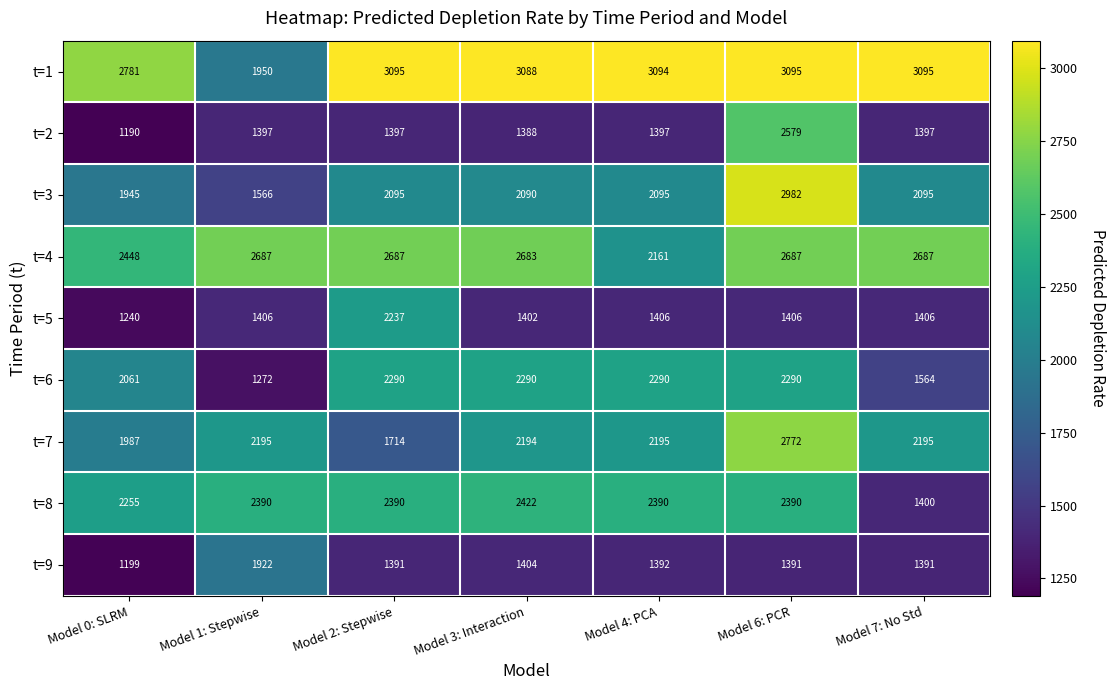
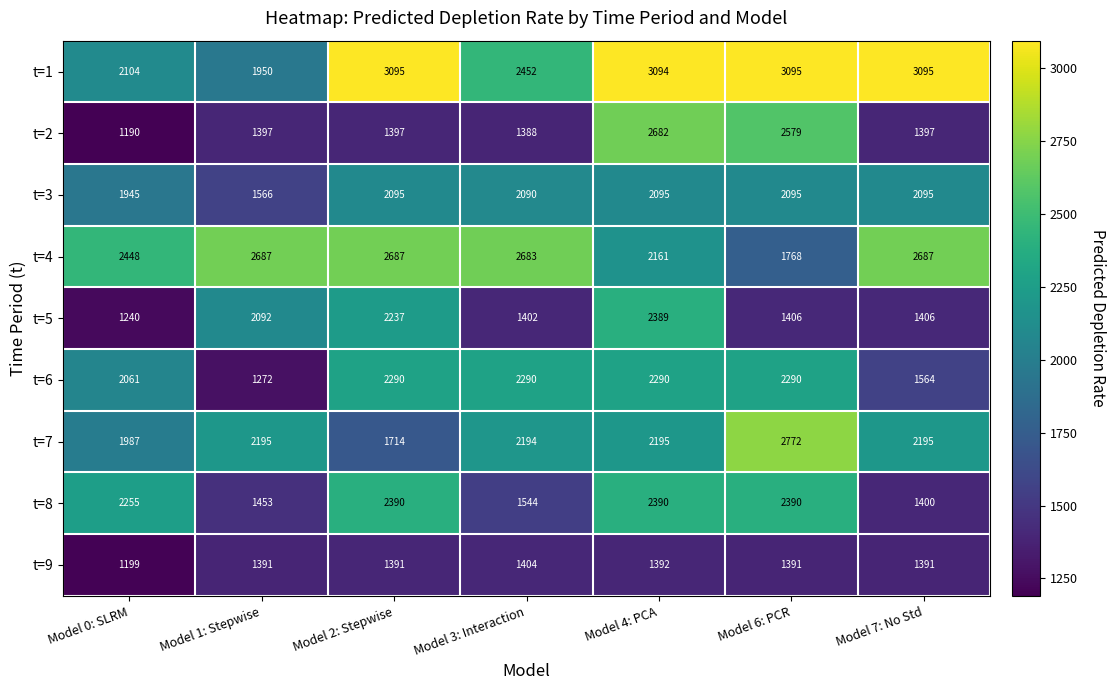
t=1, Model 0: SLRM: 2781 -> 2104
t=1, Model 3: Interaction: 3088 -> 2452
t=2, Model 4: PCA: 1397 -> 2682
t=3, Model 6: PCR: 2982 -> 2095
t=4, Model 6: PCR: 2687 -> 1768
t=5, Model 1: Stepwise: 1406 -> 2092
t=5, Model 4: PCA: 1406 -> 2389
t=8, Model 1: Stepwise: 2390 -> 1453
t=8, Model 3: Interaction: 2422 -> 1544
t=9, Model 1: Stepwise: 1922 -> 1391
